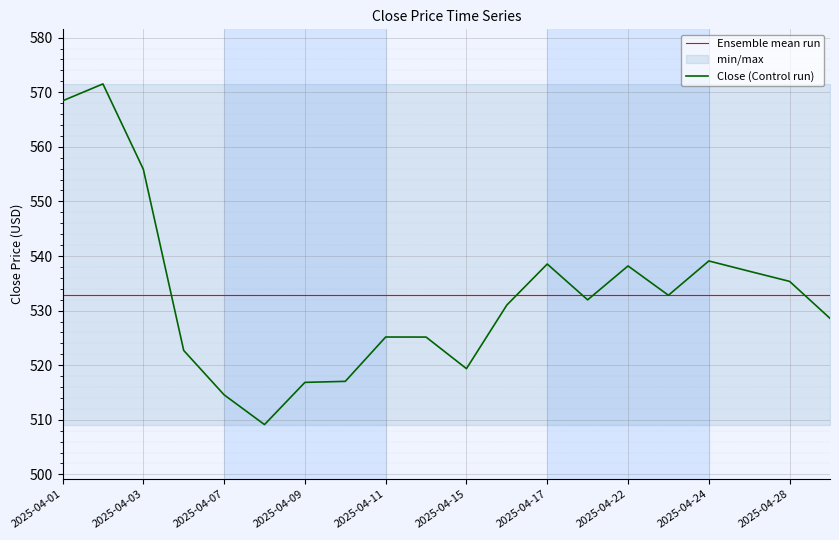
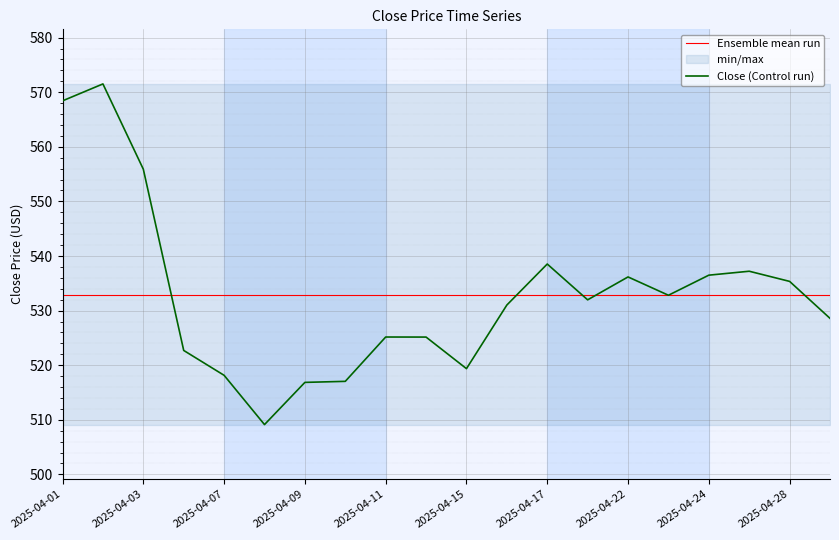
Close (Control run), 2025-04-07: 515 -> 518
Close (Control run), 2025-04-22: 538 -> 536
Close (Control run), 2025-04-24: 539 -> 536
